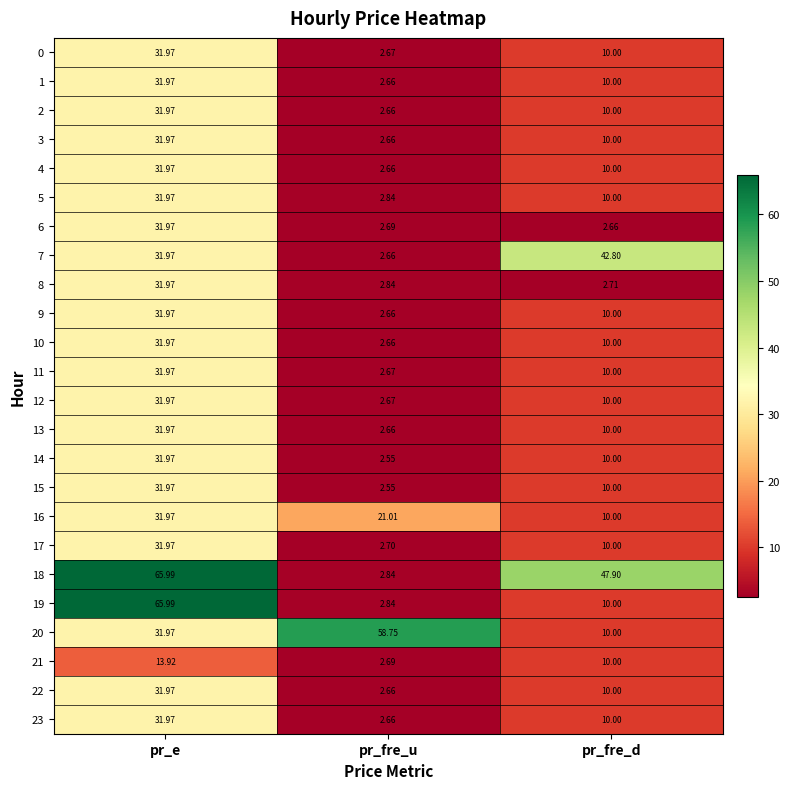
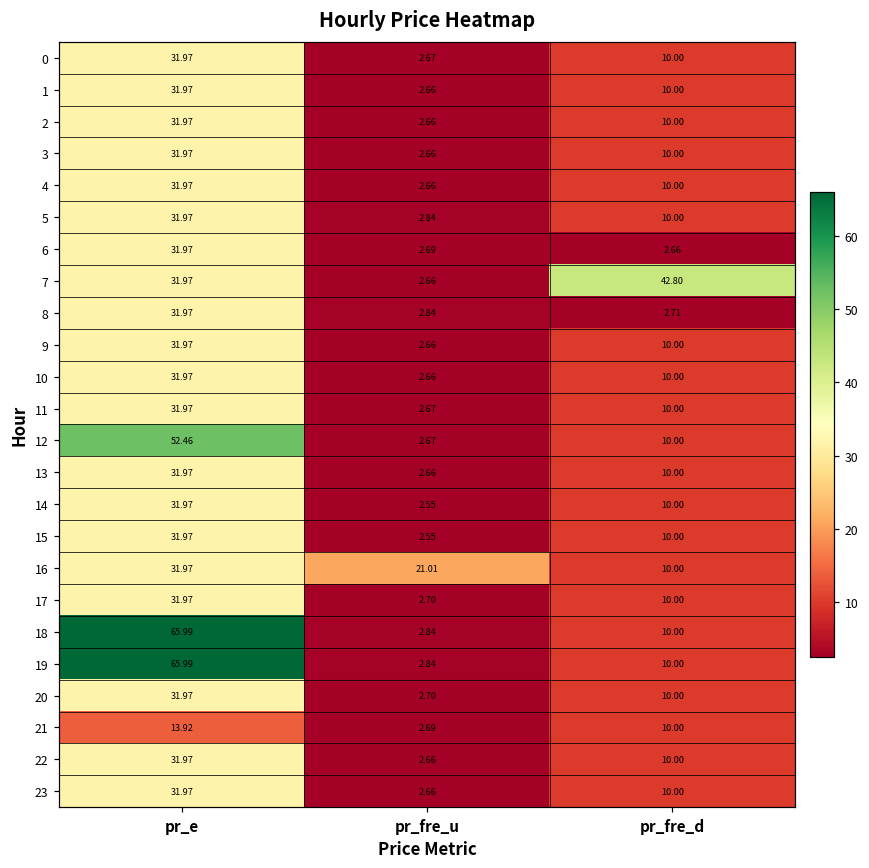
12, pr_e: 31.97 -> 52.46
18, pr_fre_d: 47.90 -> 10.00
20, pr_fre_u: 58.75 -> 2.70
